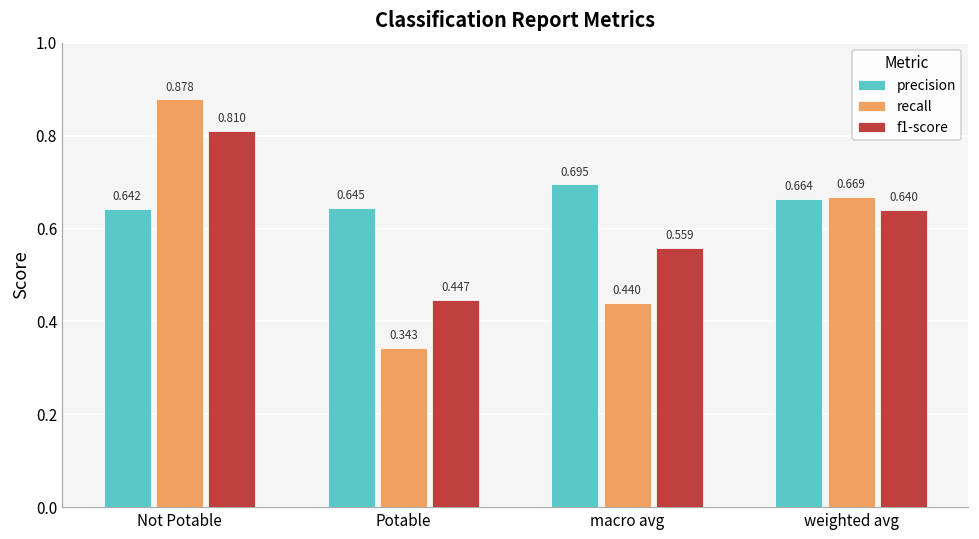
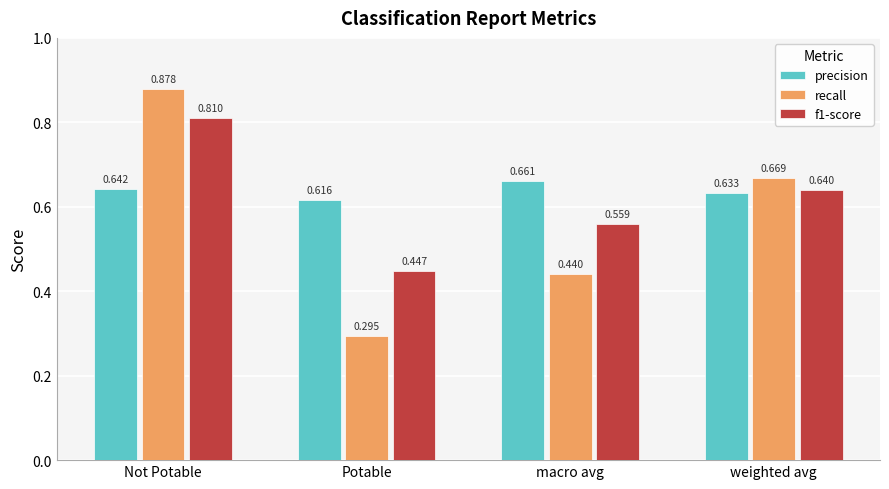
precision, Potable: 0.645 -> 0.616
recall, Potable: 0.343 -> 0.295
precision, macro avg: 0.695 -> 0.661
precision, weighted avg: 0.664 -> 0.633
